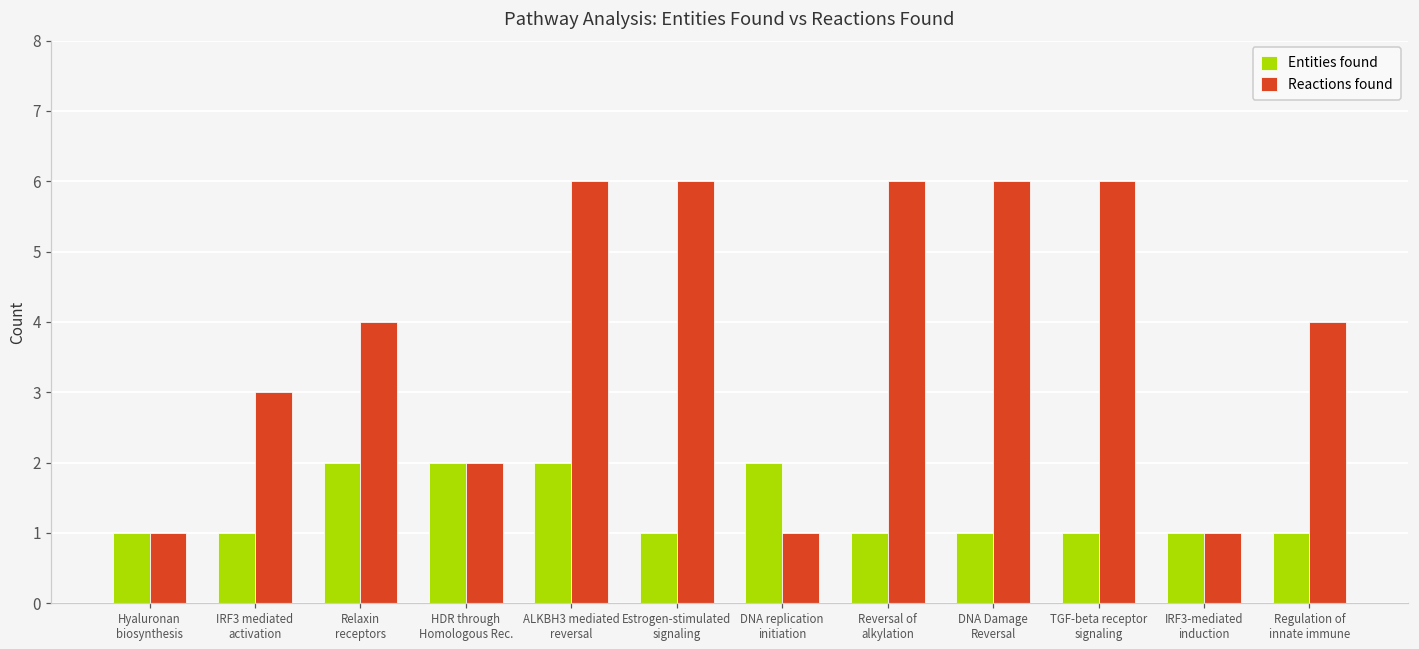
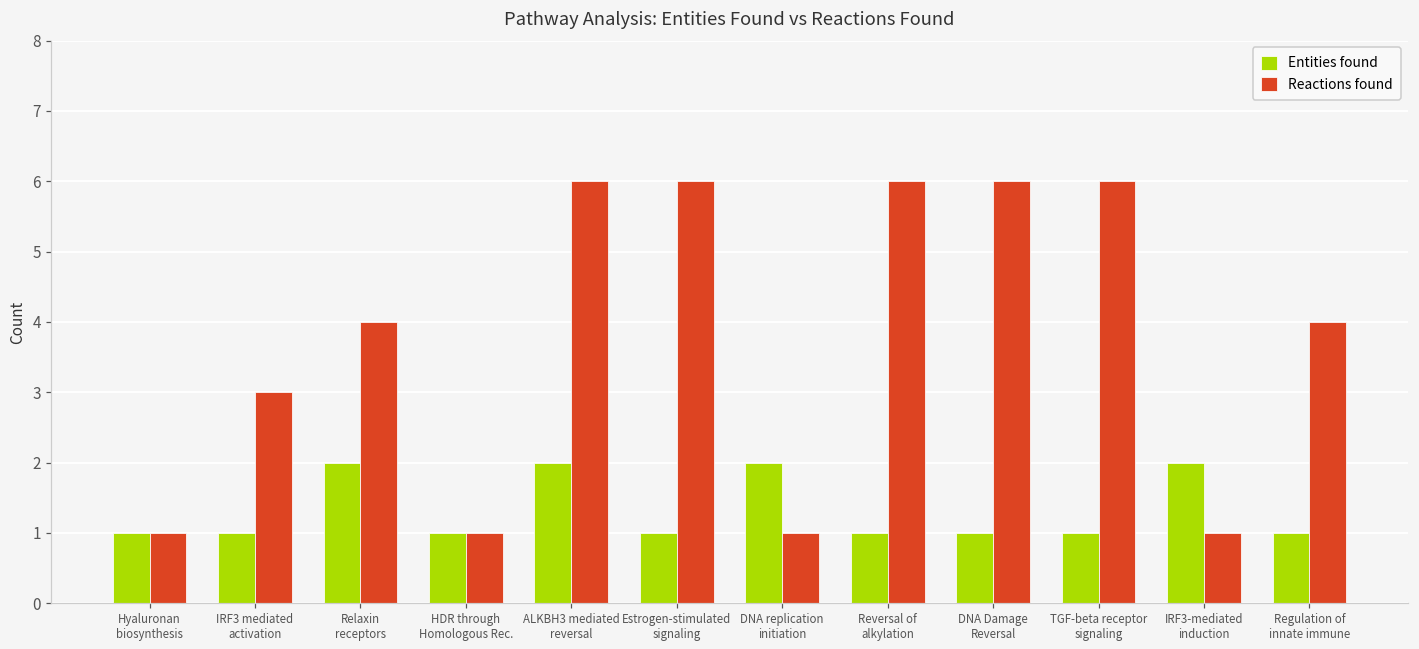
Entities found, HDR through Homologous Rec.: 2 -> 1
Reactions found, HDR through Homologous Rec.: 2 -> 1
Entities found, IRF3-mediated induction: 1 -> 2
